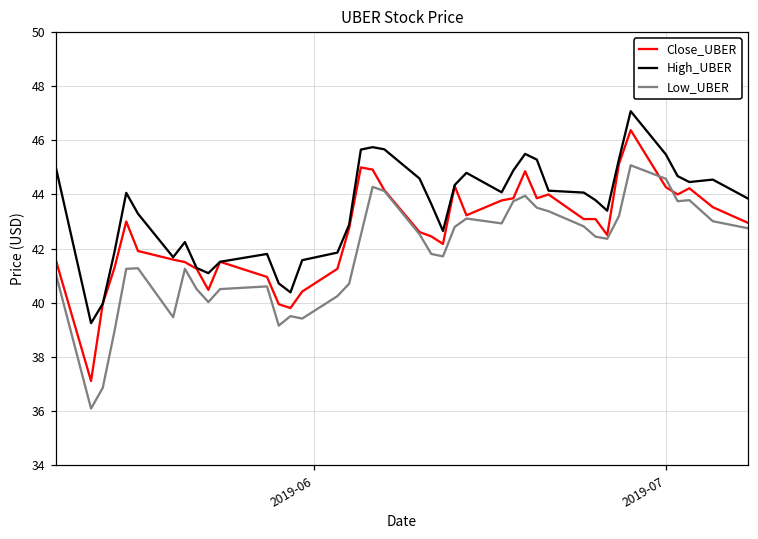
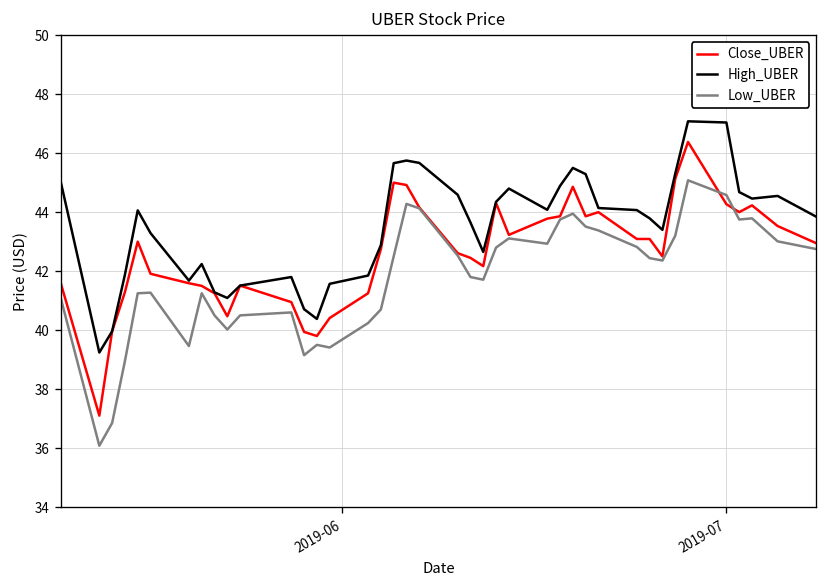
High_UBER, 2019-07: 45.5 -> 47.0
